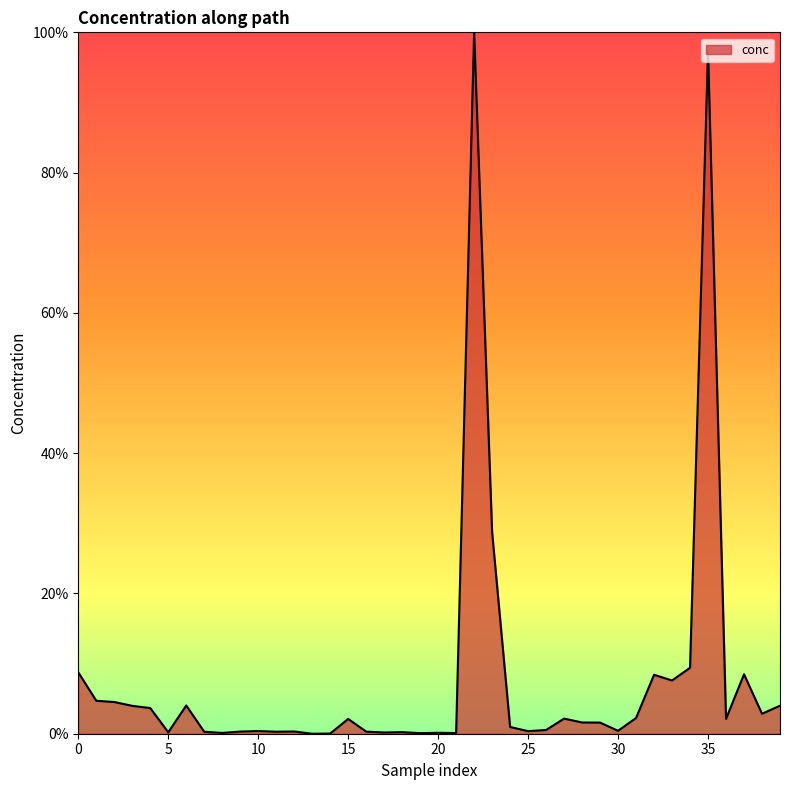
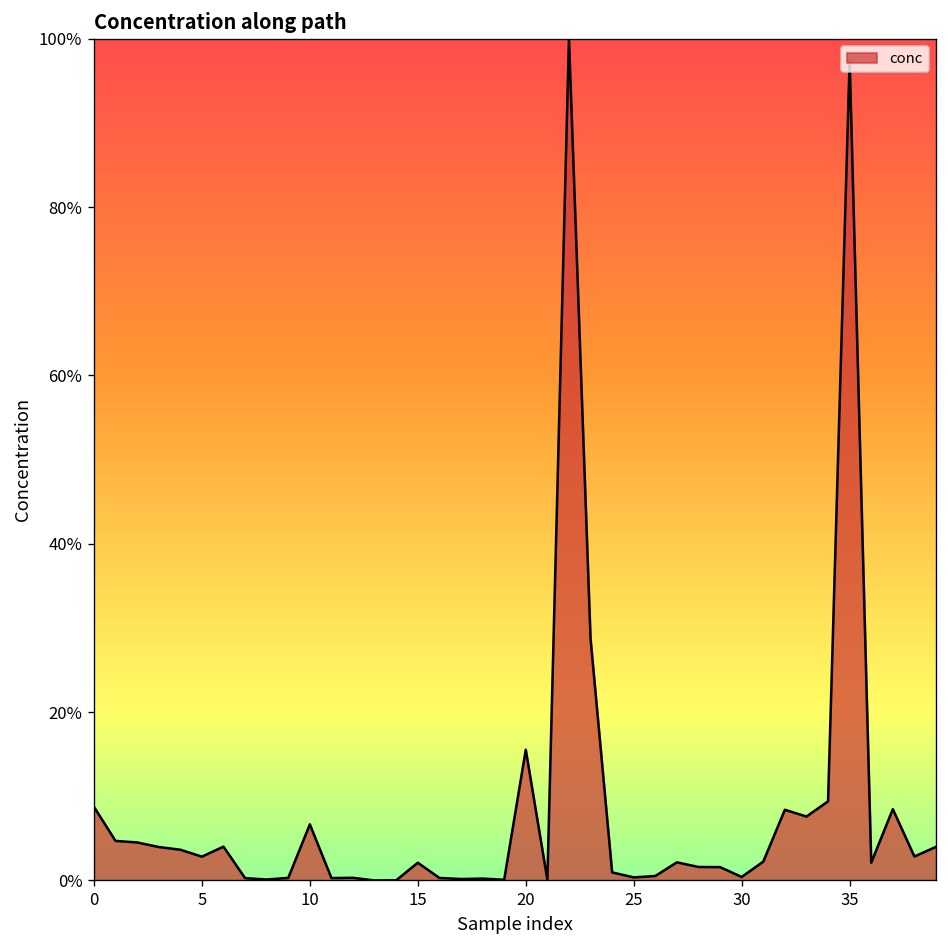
5: 0% -> 3%
10: 0% -> 7%
20: 0% -> 16%
